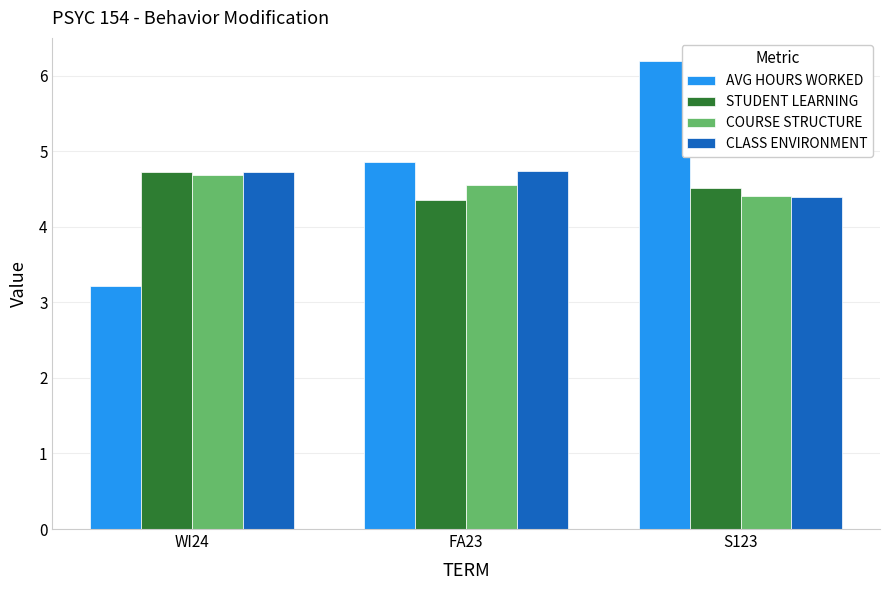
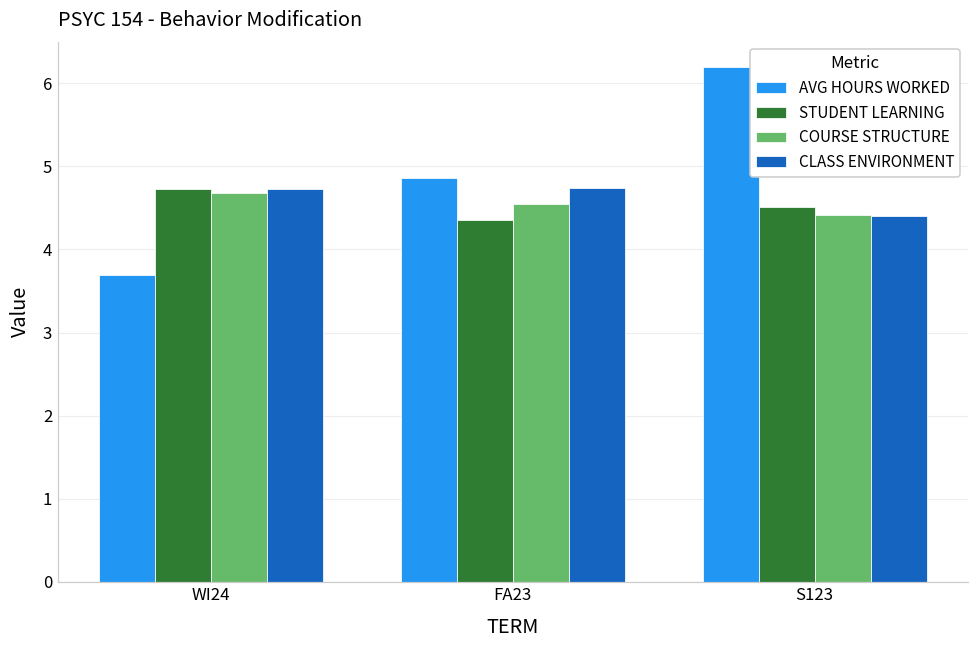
AVG HOURS WORKED, WI24: 3.2 -> 3.7
